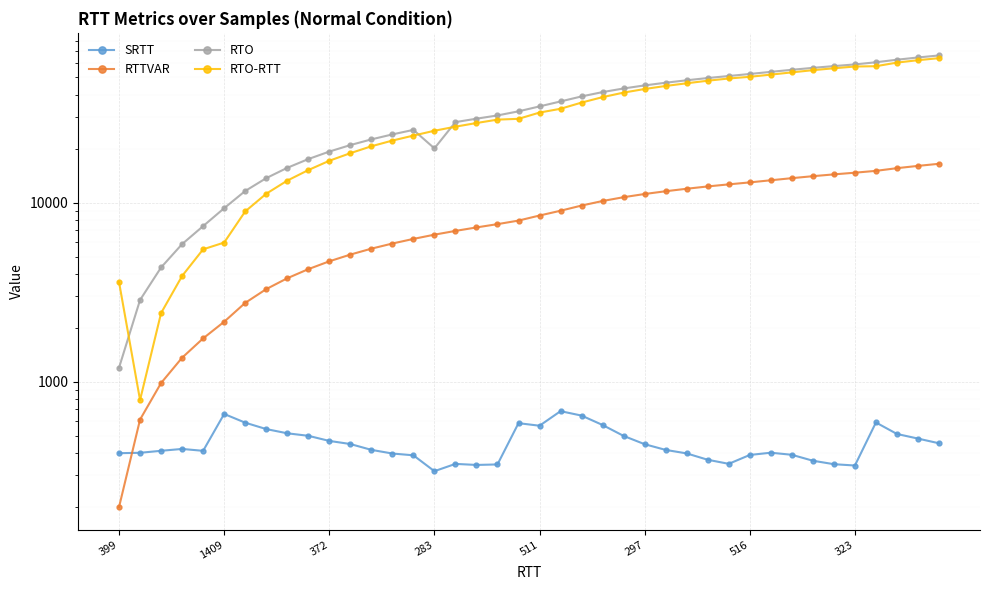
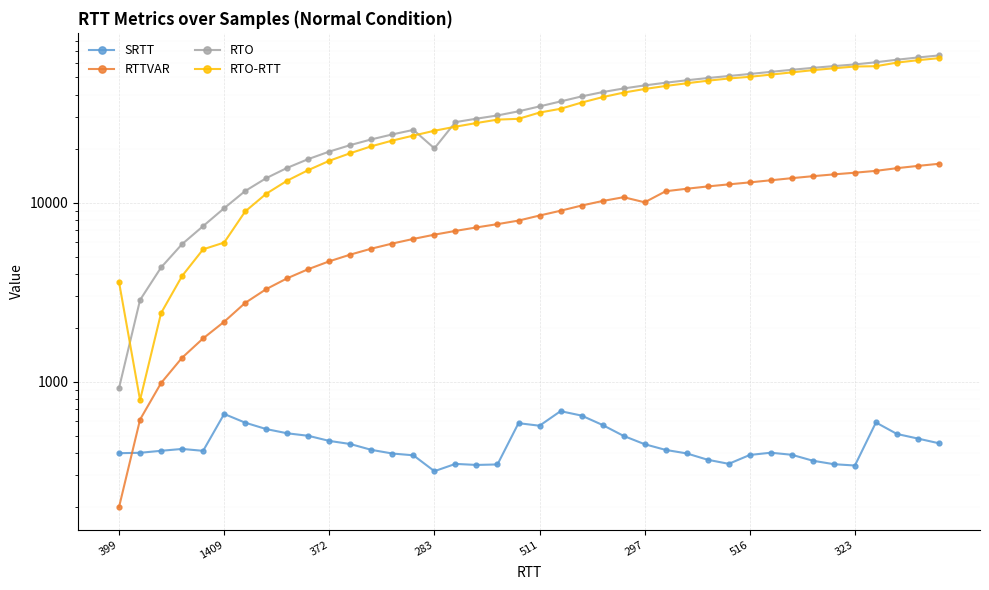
RTO, 399: 1200 -> 900
RTTVAR, 297: 11000 -> 10000
